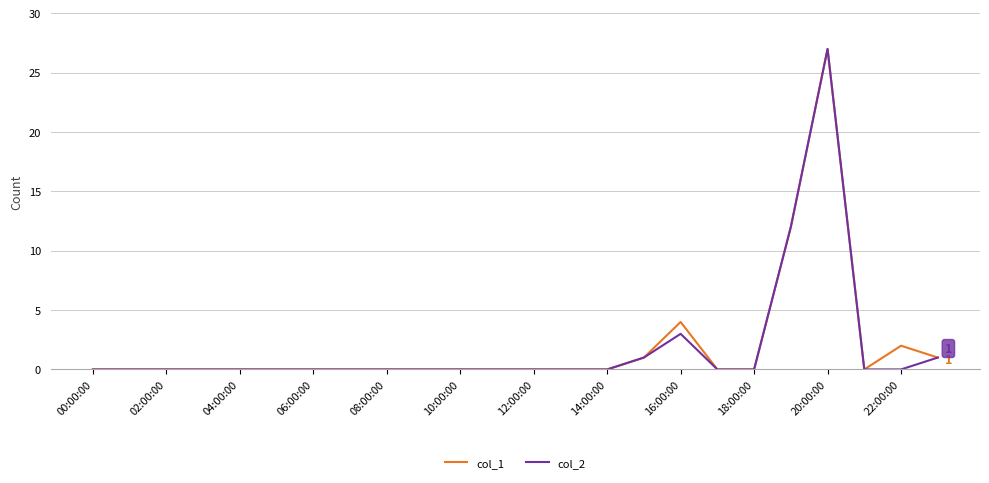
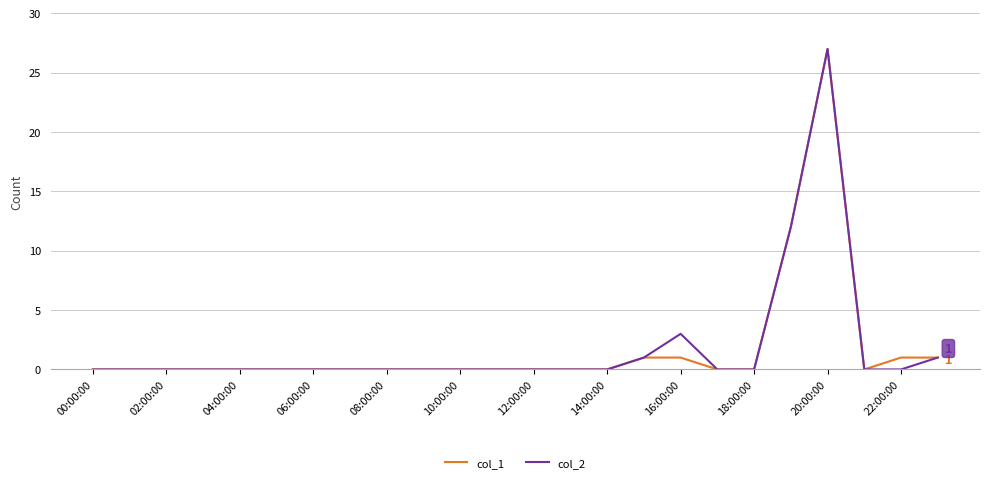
col_1, 16:00:00: 4 -> 1
col_1, 22:00:00: 2 -> 1
